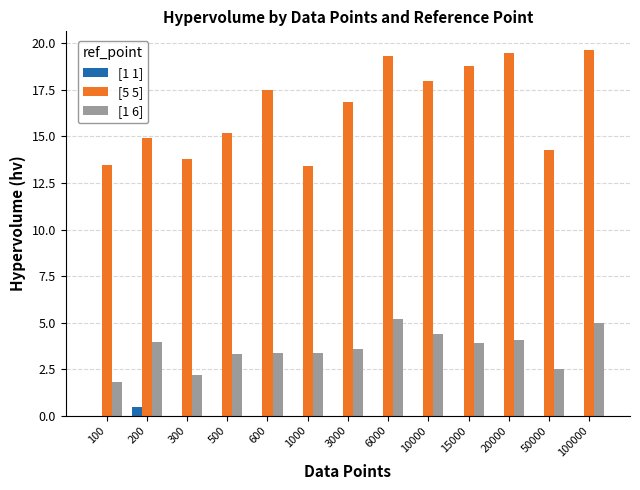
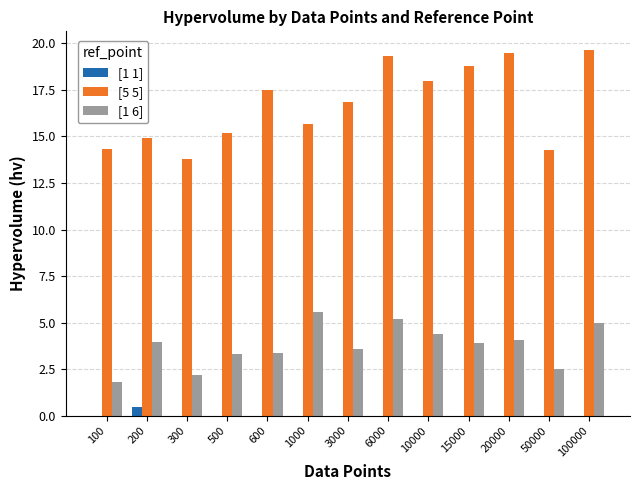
[5 5], 100: 13.5 -> 14.3
[5 5], 1000: 13.4 -> 15.6
[1 6], 1000: 3.4 -> 5.6
